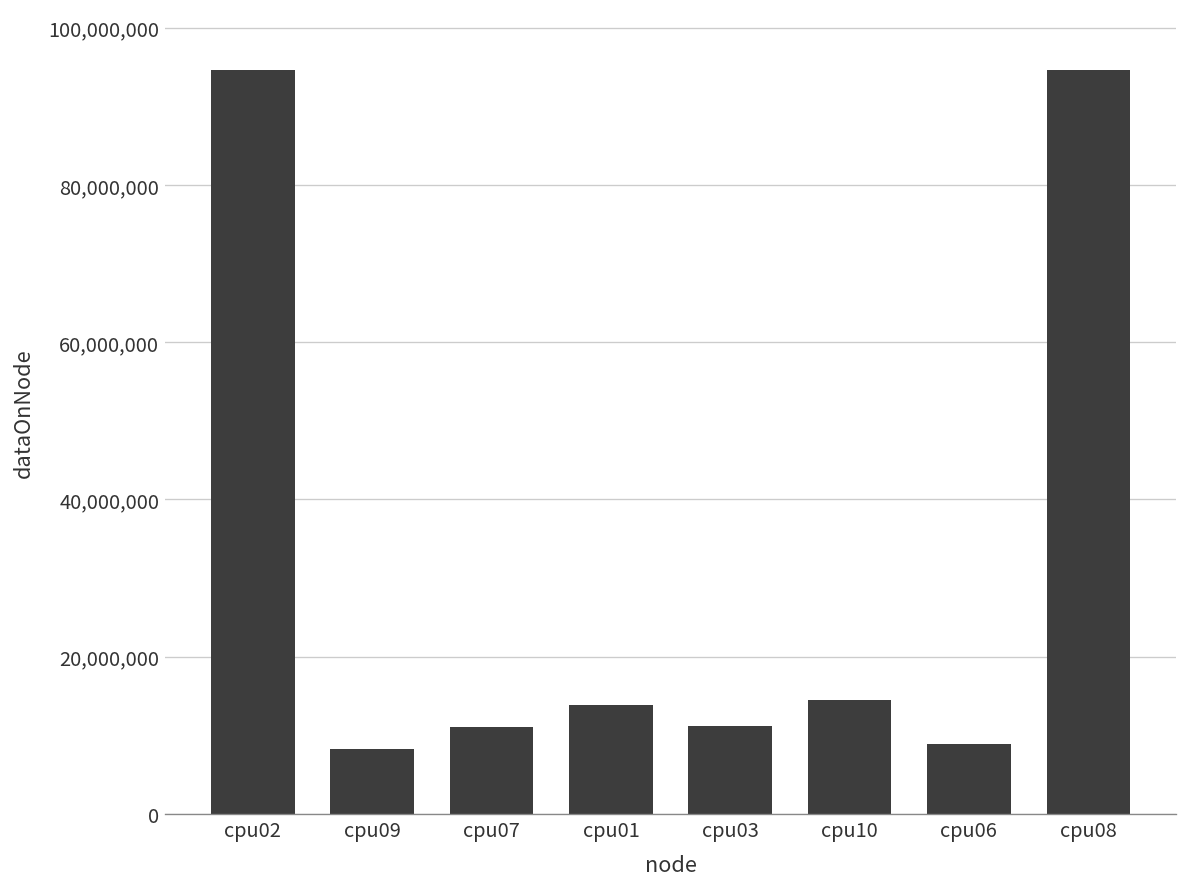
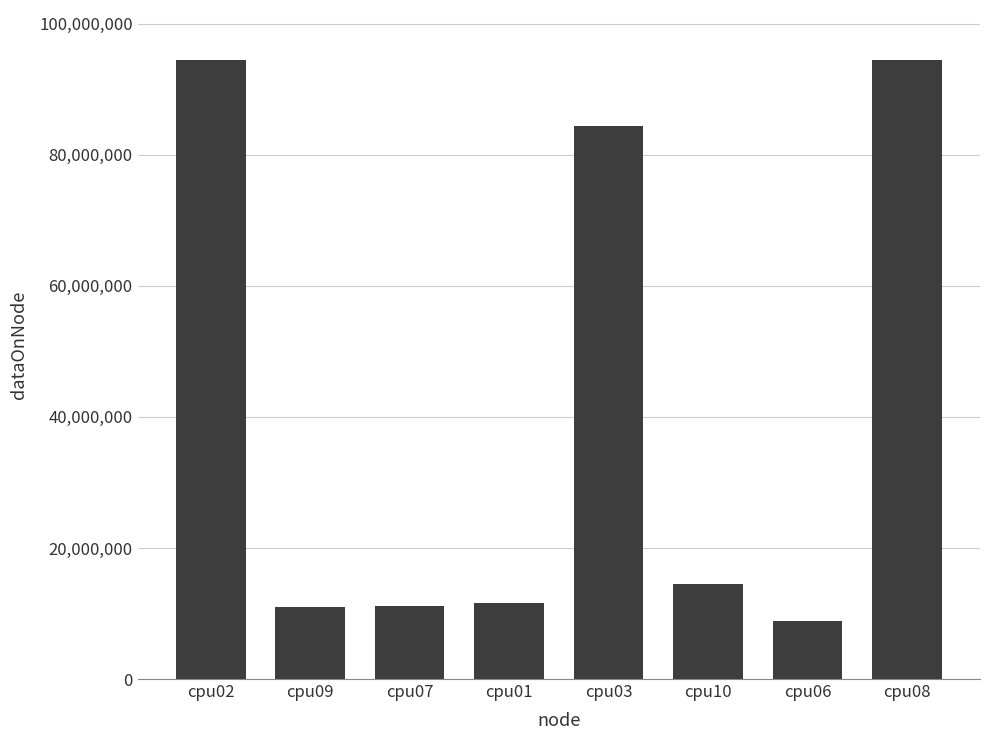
cpu09: 8,000,000 -> 11,000,000
cpu01: 14,000,000 -> 12,000,000
cpu03: 11,000,000 -> 84,000,000
